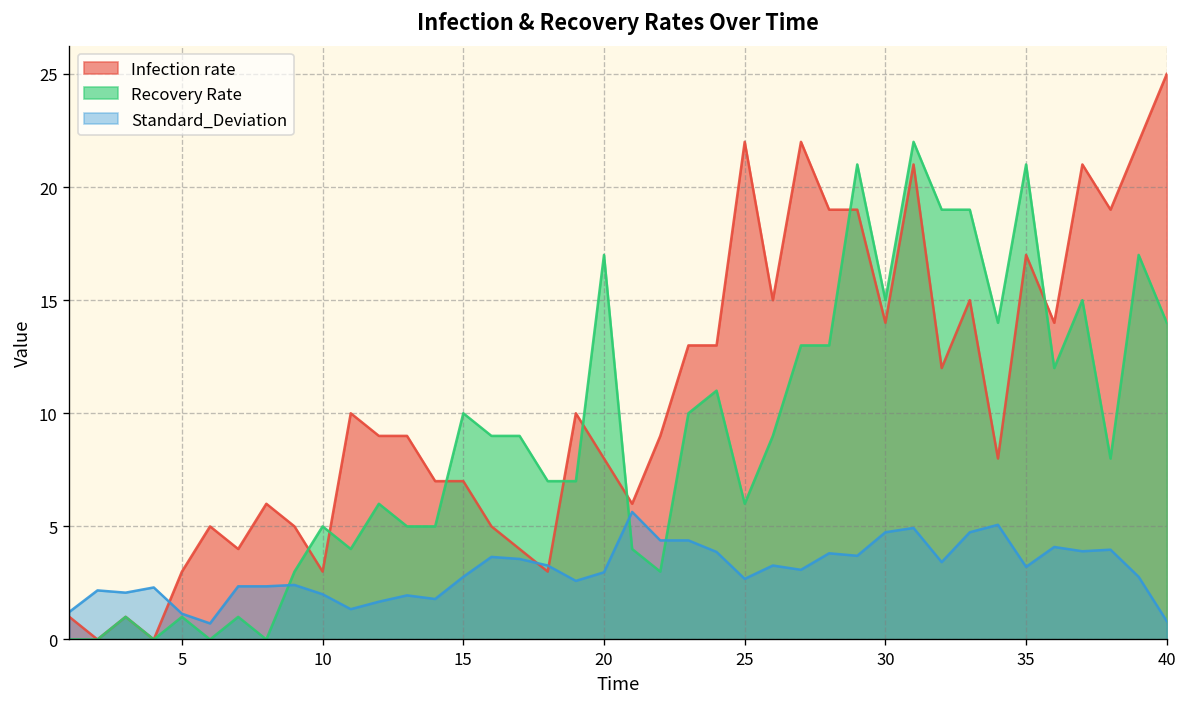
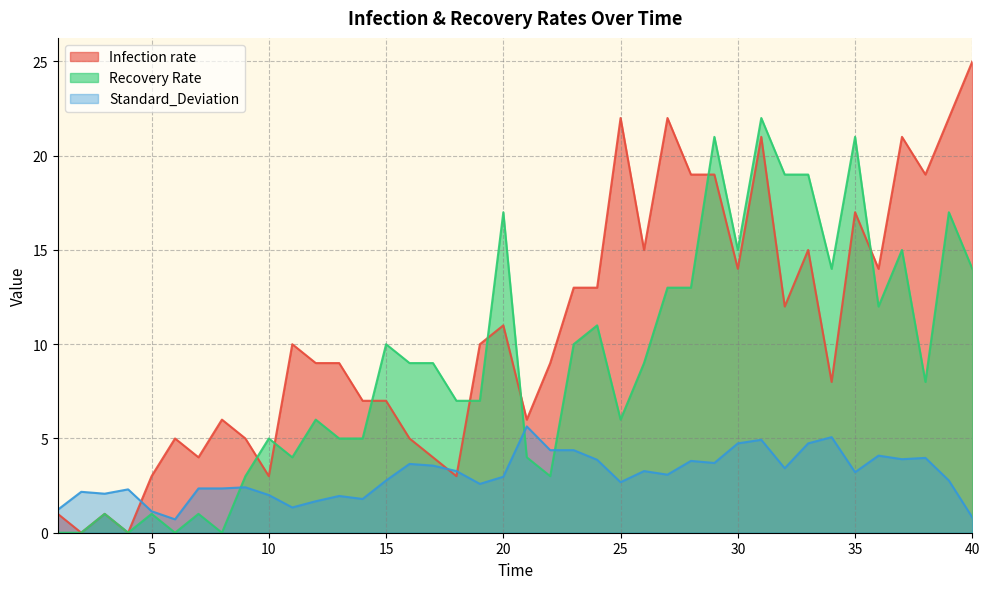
Infection rate, 20: 8 -> 11
